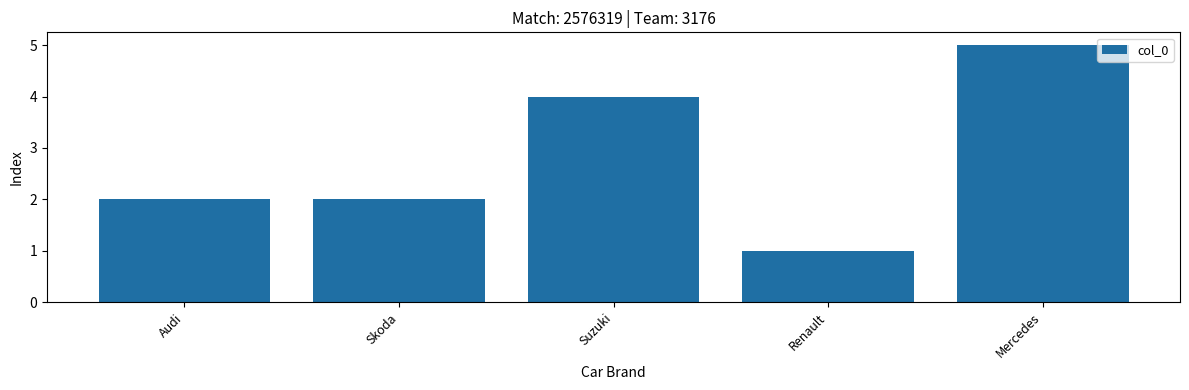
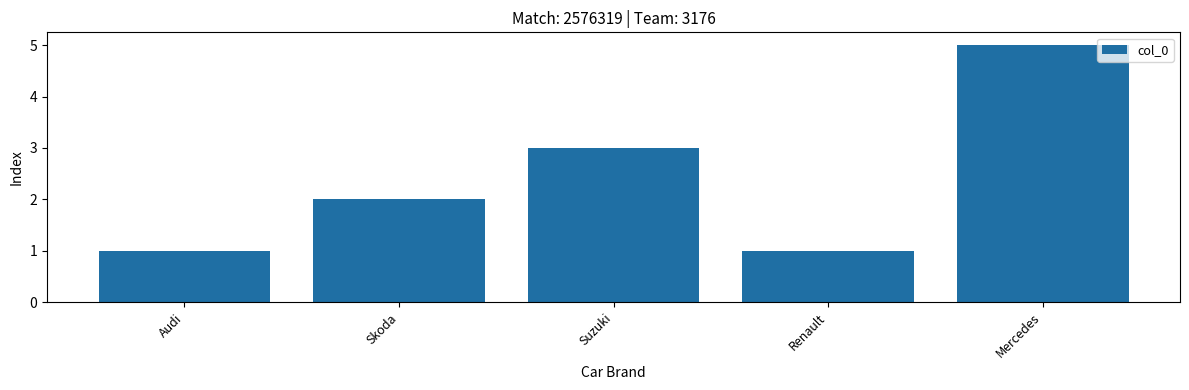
Audi: 2 -> 1
Suzuki: 4 -> 3
